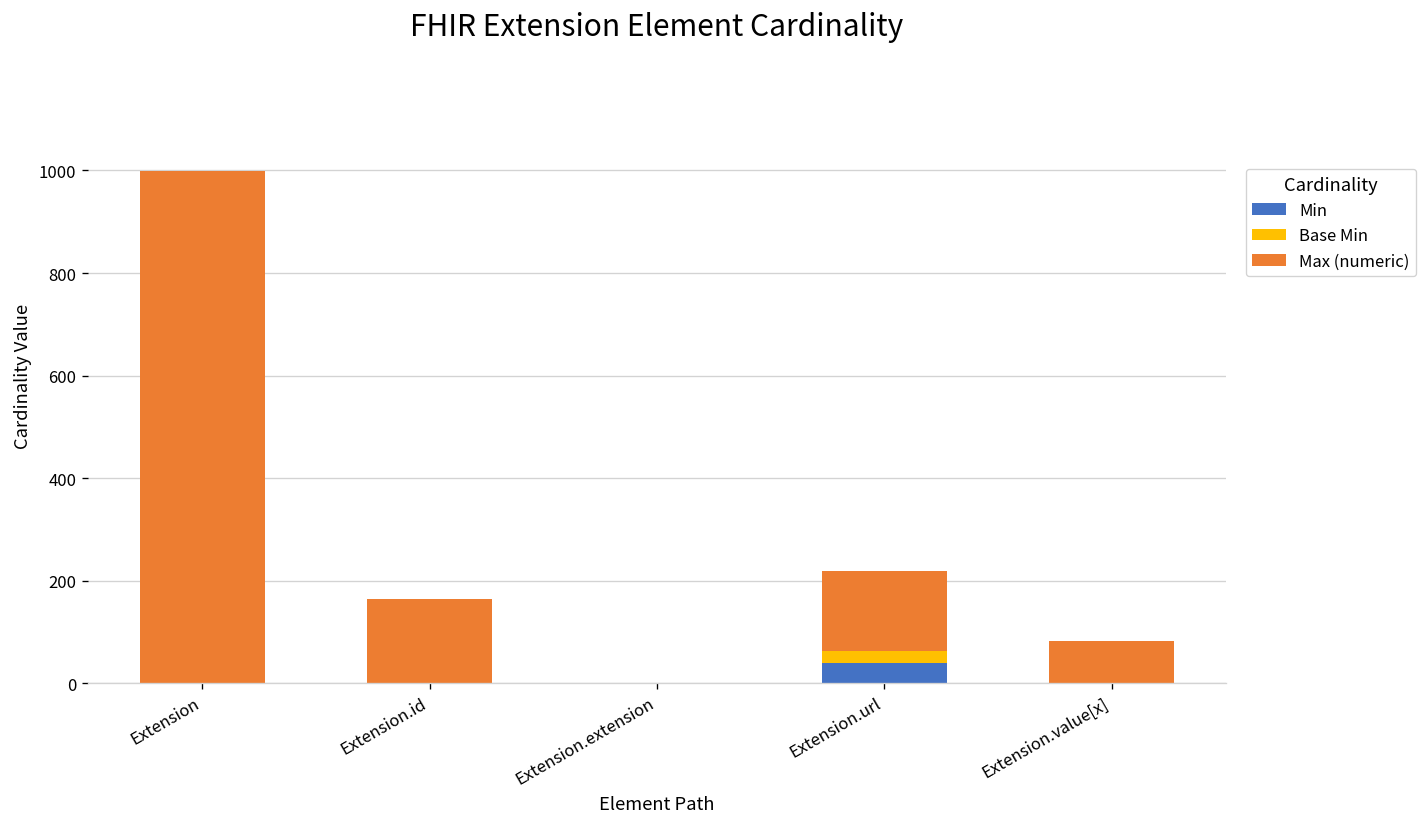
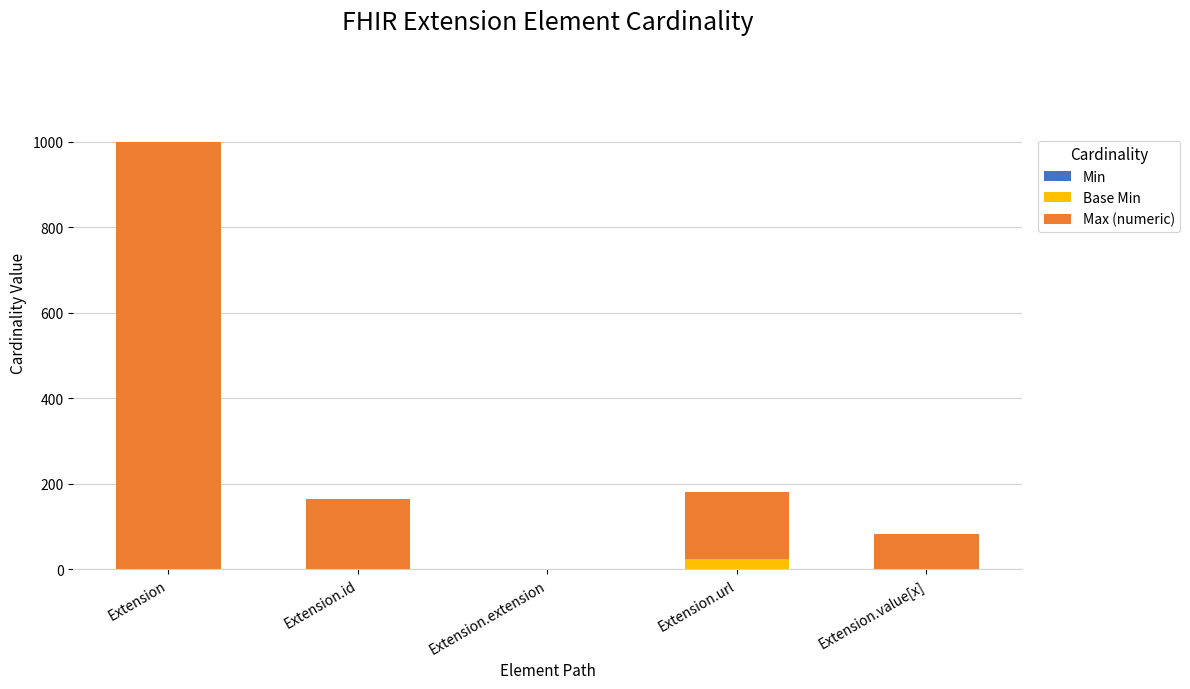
Min, Extension.url: 40 -> 0
